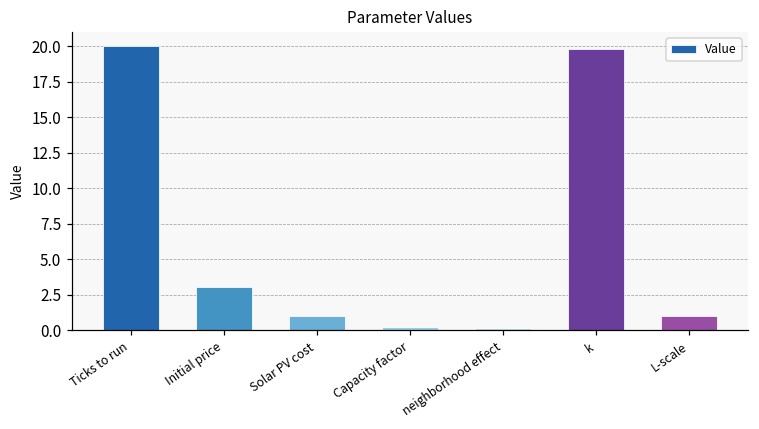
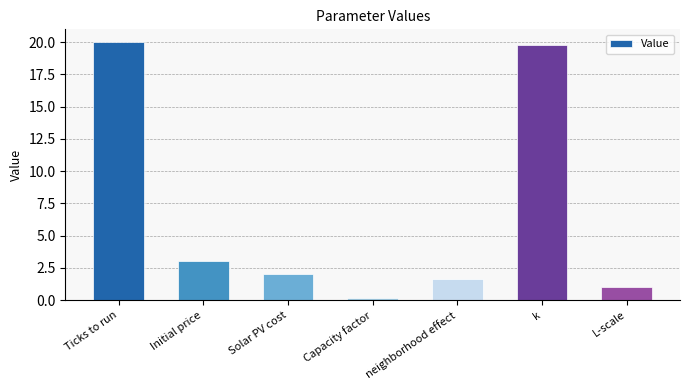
Solar PV cost: 1 -> 2
neighborhood effect: 0.2 -> 1.6
